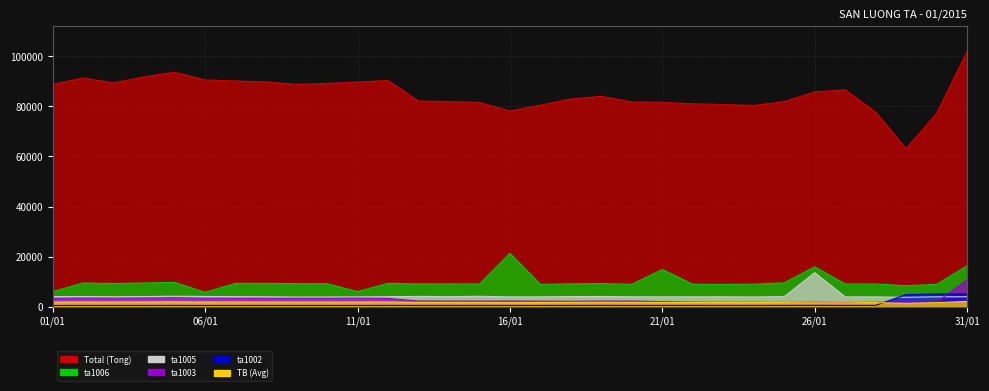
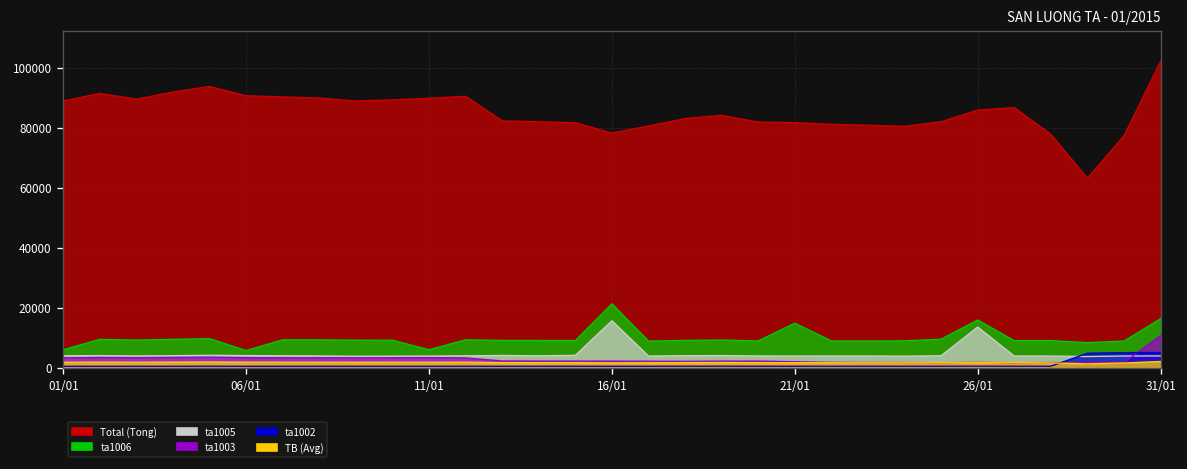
ta1005, 16/01: 4000 -> 16000
